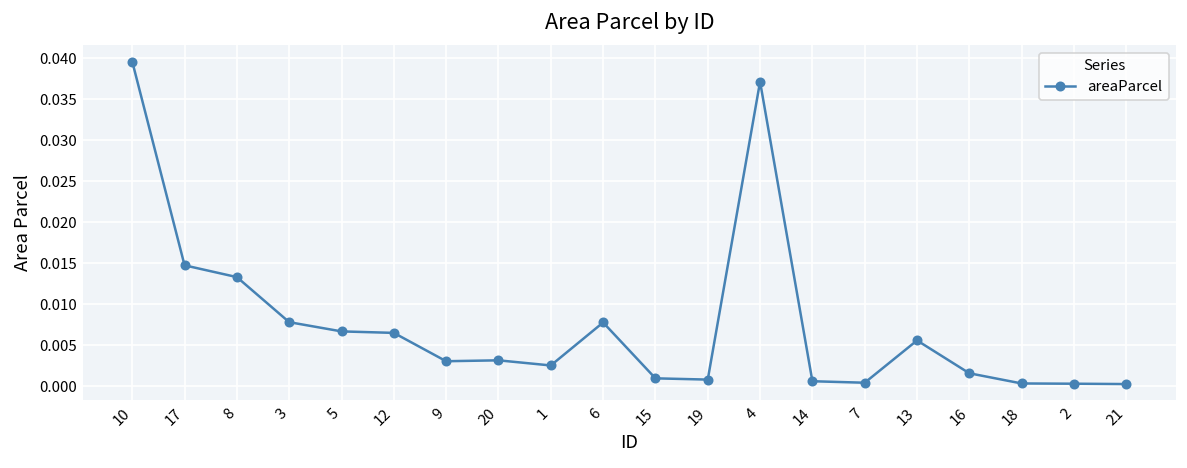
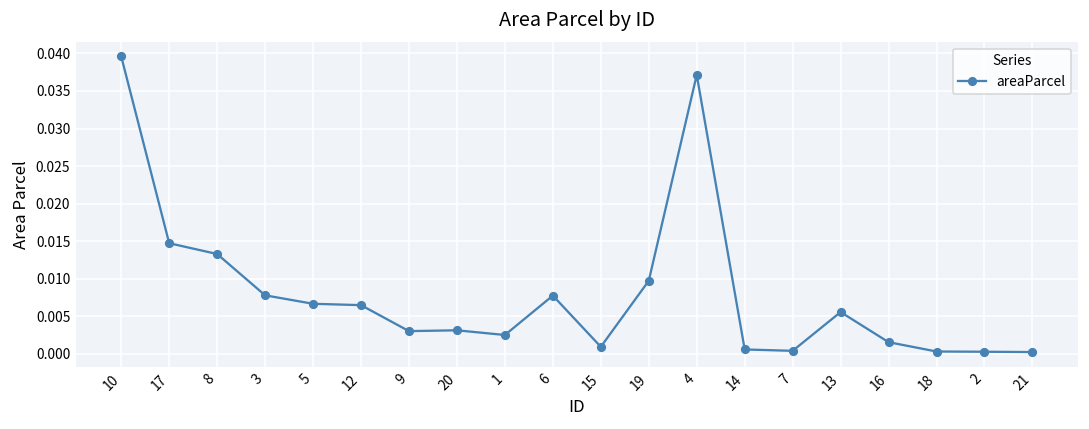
19: 0.001 -> 0.010
